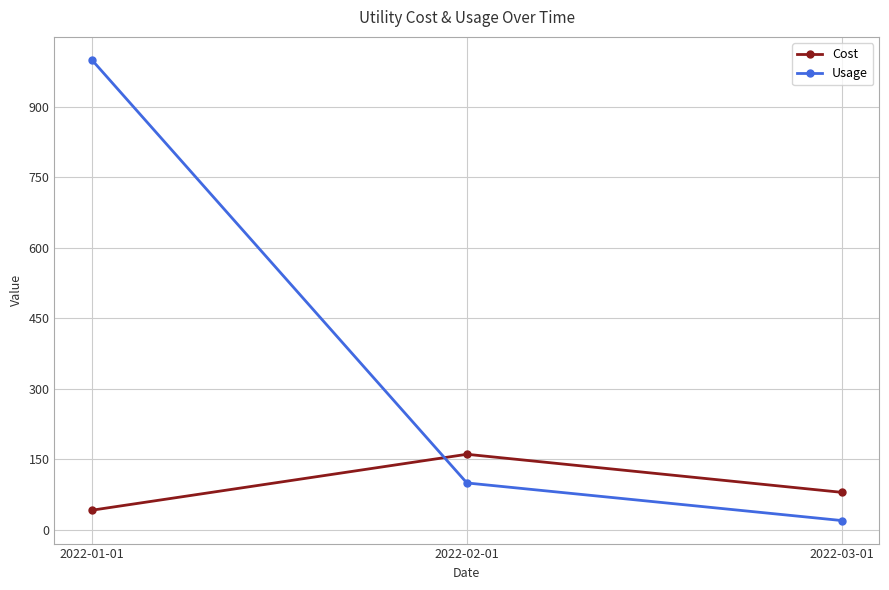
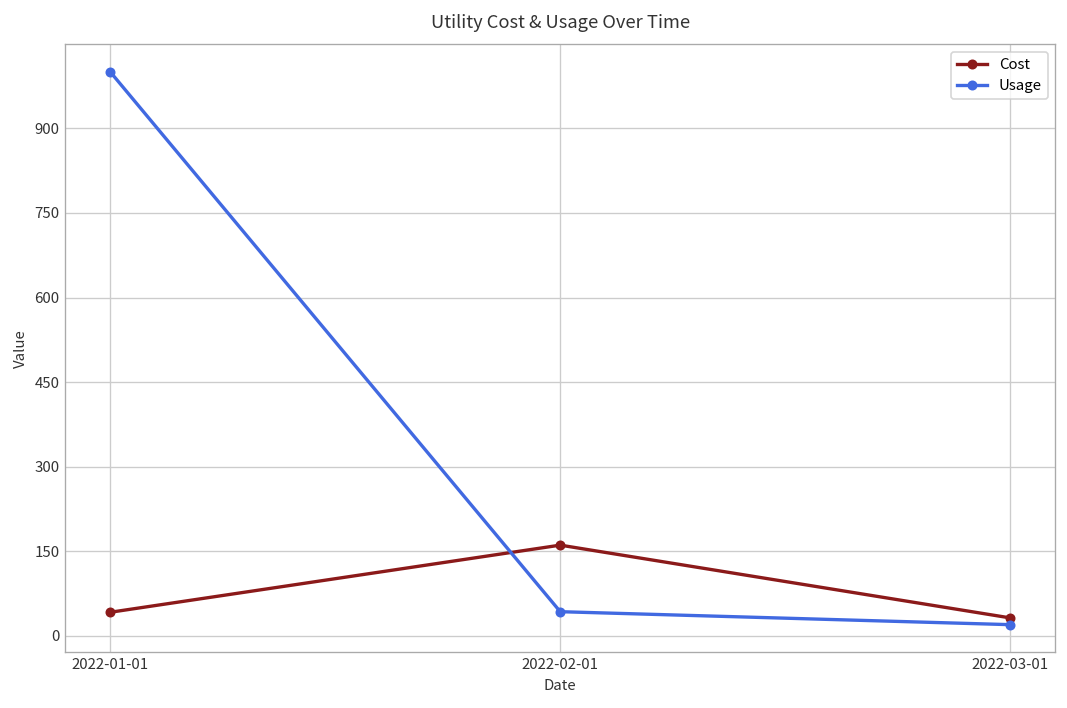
Usage, 2022-02-01: 100 -> 40
Cost, 2022-03-01: 80 -> 30
